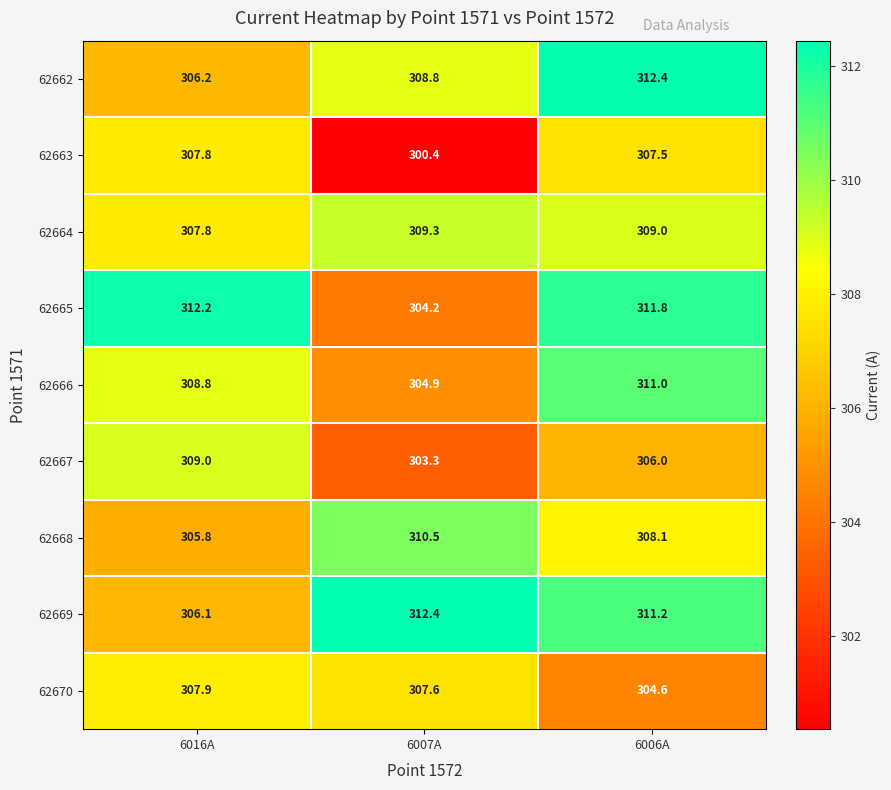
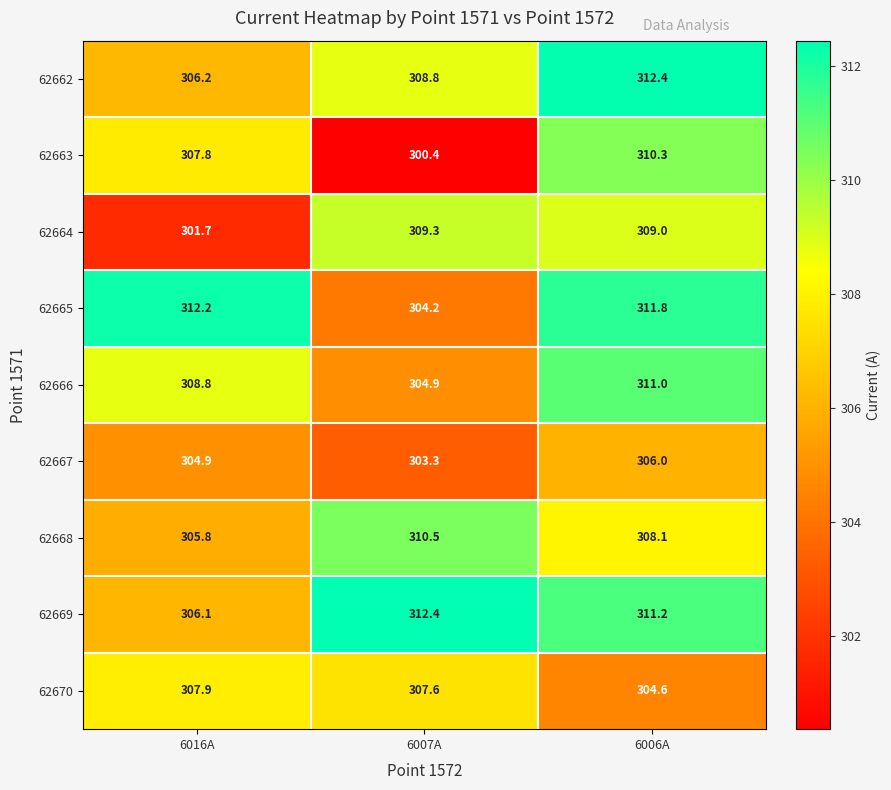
62663, 6006A: 307.5 -> 310.3
62664, 6016A: 307.8 -> 301.7
62667, 6016A: 309.0 -> 304.9
